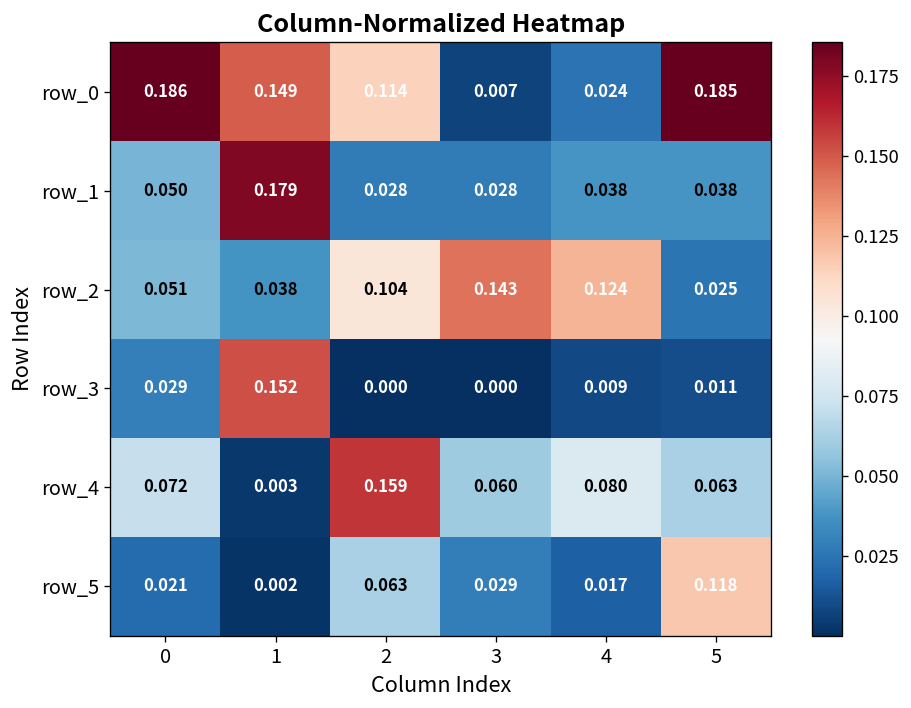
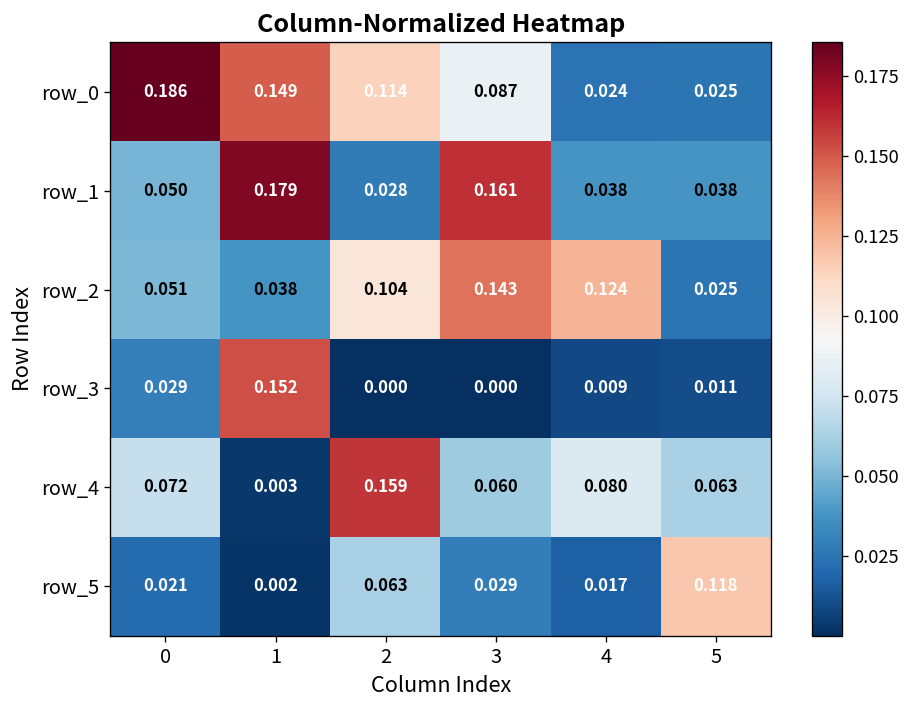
row_0, 3: 0.007 -> 0.087
row_0, 5: 0.185 -> 0.025
row_1, 3: 0.028 -> 0.161
